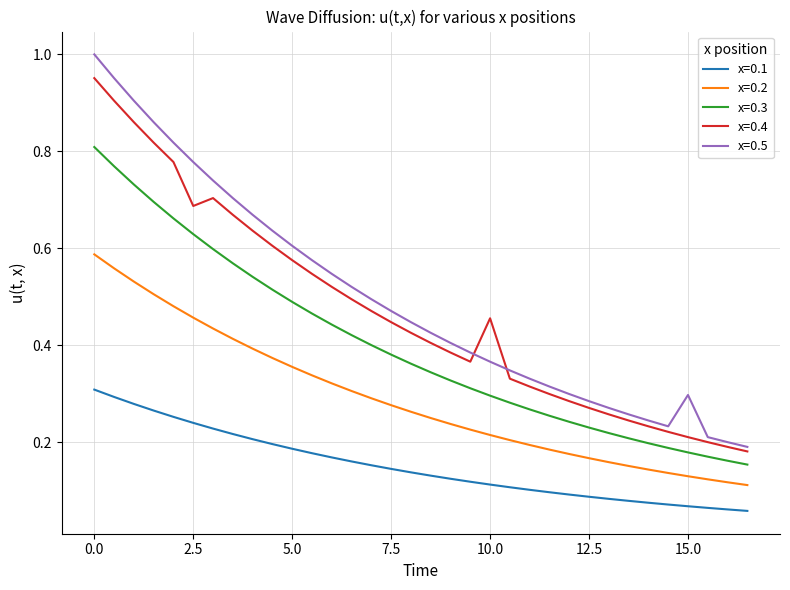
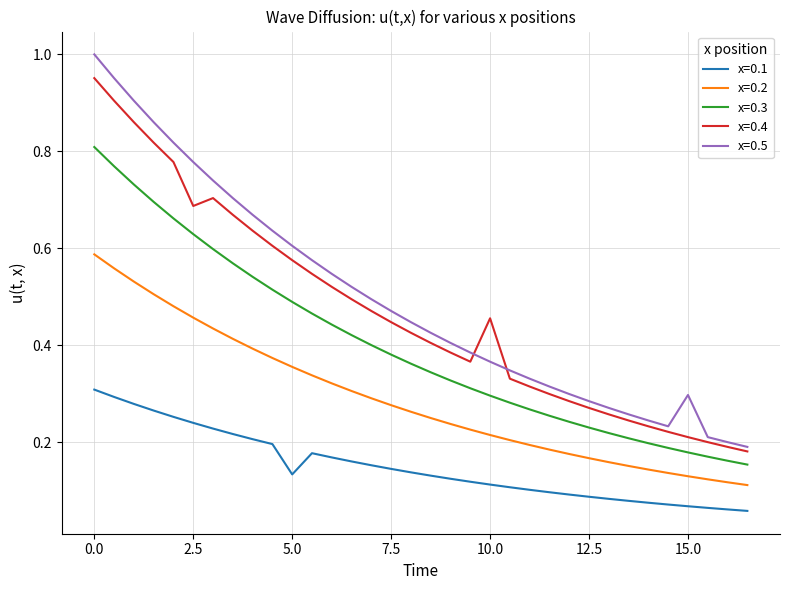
x=0.1, 5.0: 0.19 -> 0.13
